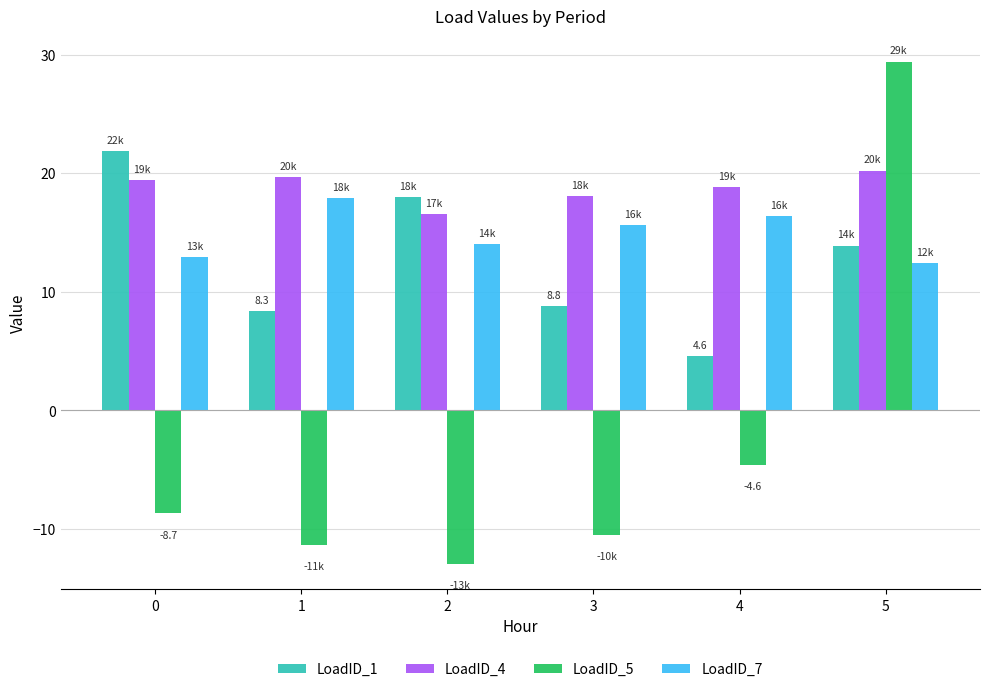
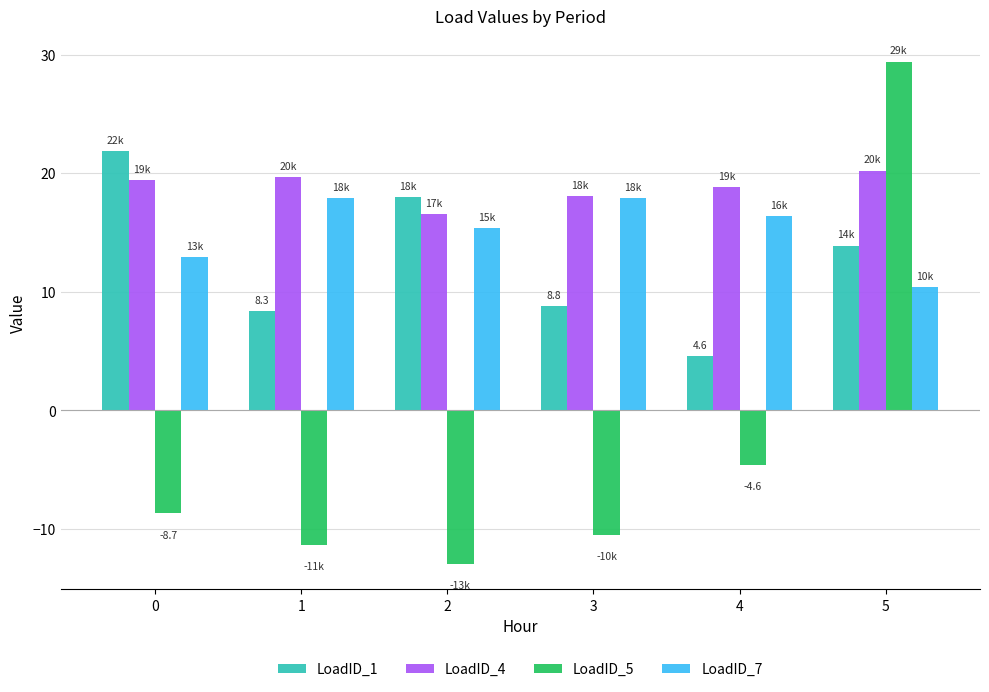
LoadID_7, 2: 14k -> 15k
LoadID_7, 3: 16k -> 18k
LoadID_7, 5: 12k -> 10k
